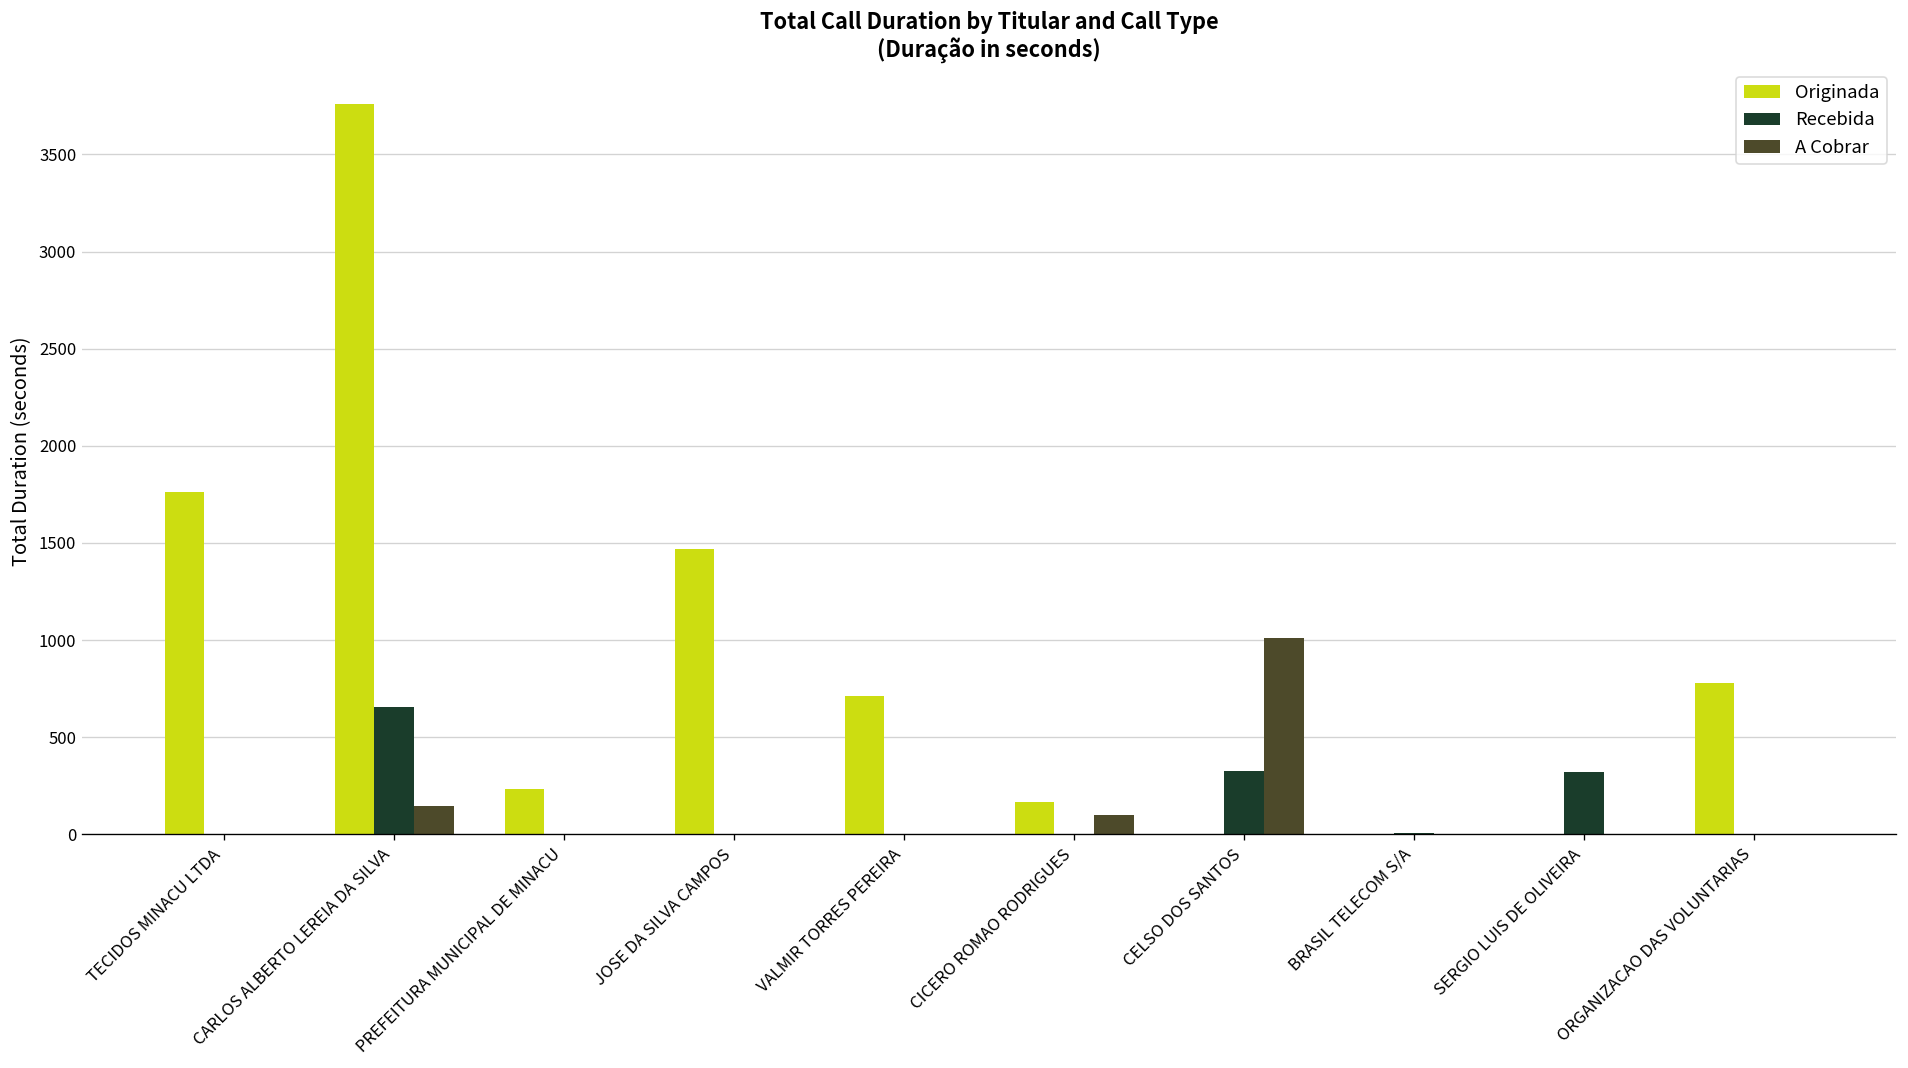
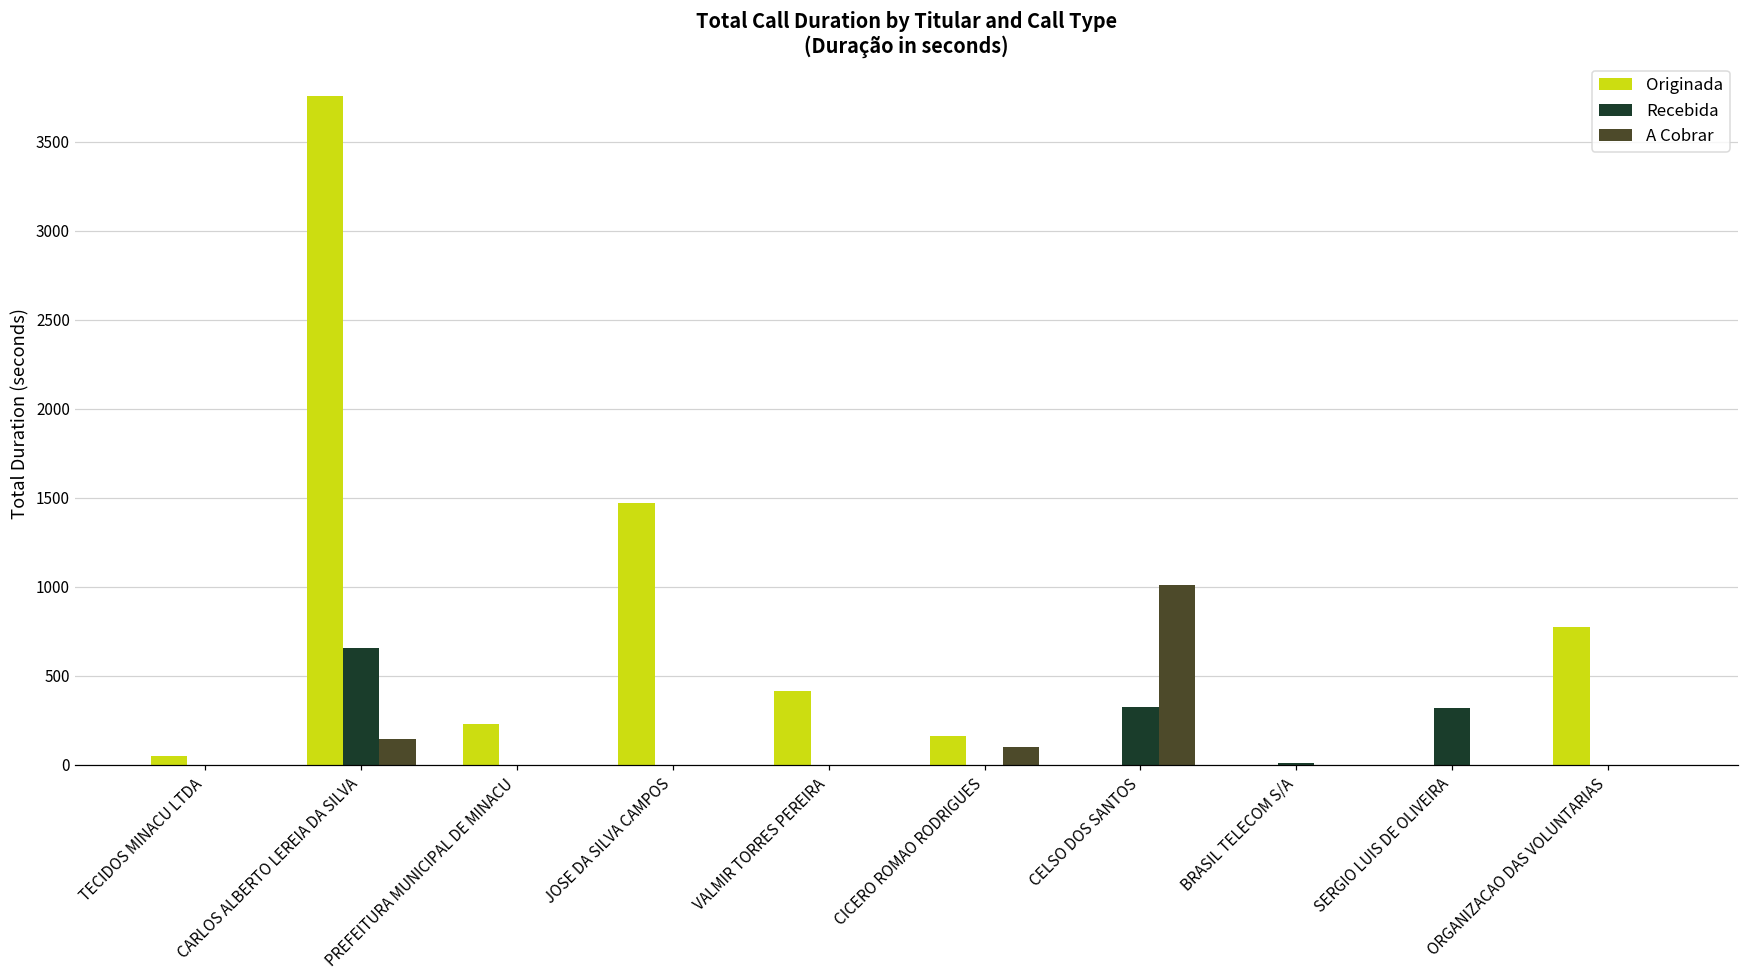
Originada, TECIDOS MINACU LTDA: 1760 -> 50
Originada, VALMIR TORRES PEREIRA: 710 -> 410
